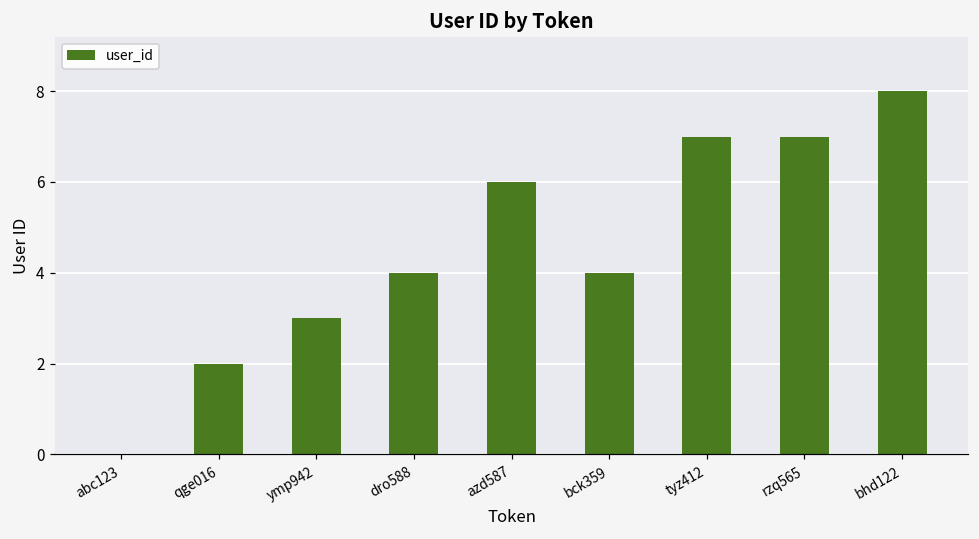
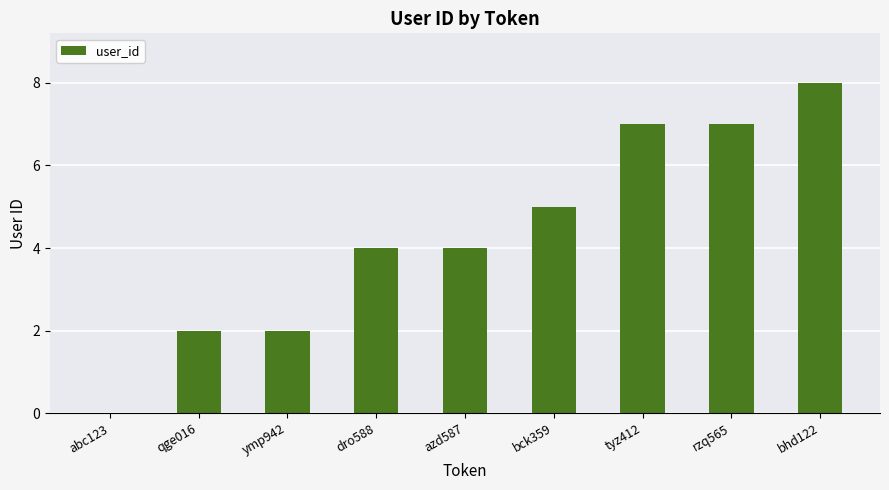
ymp942: 3 -> 2
azd587: 6 -> 4
bck359: 4 -> 5
